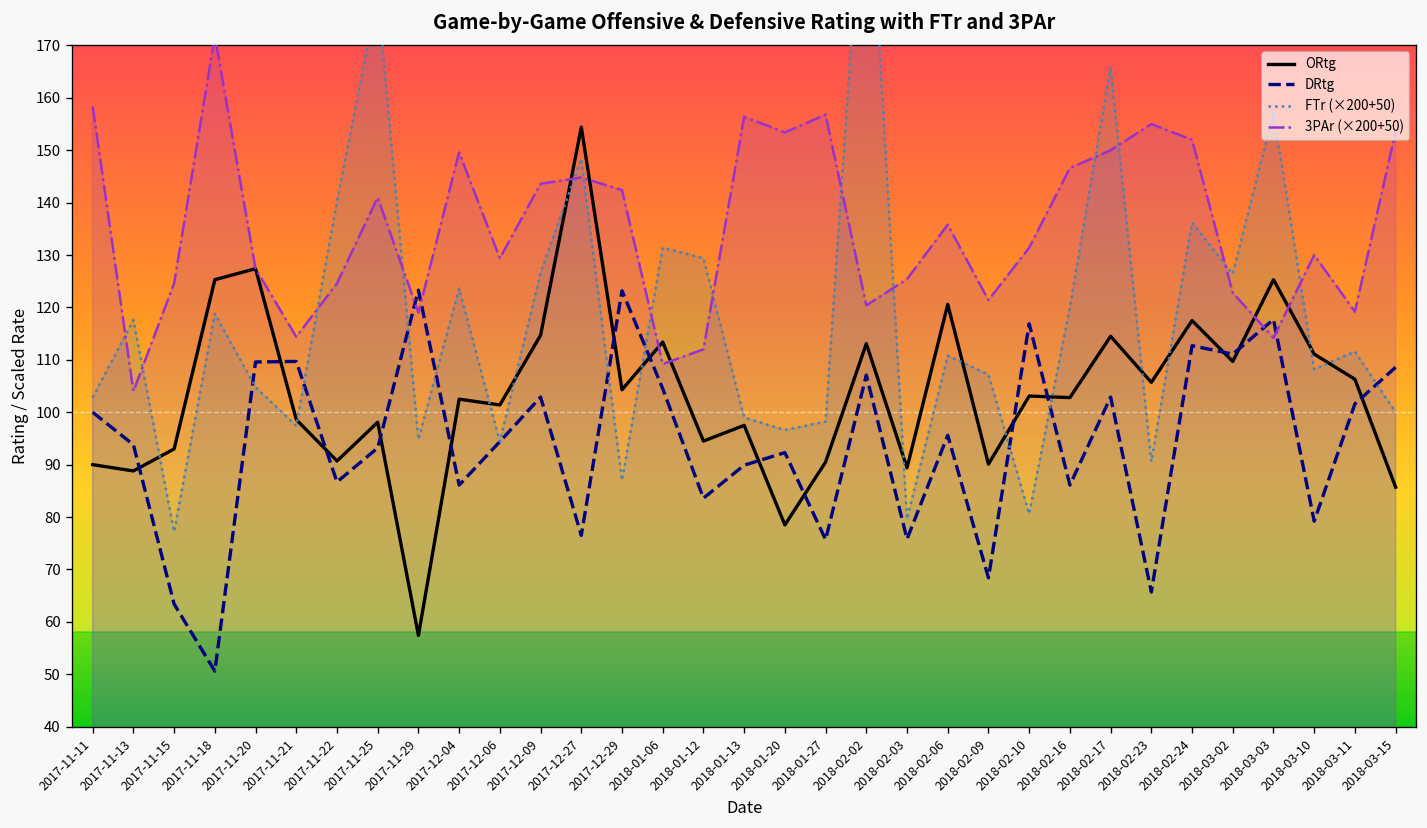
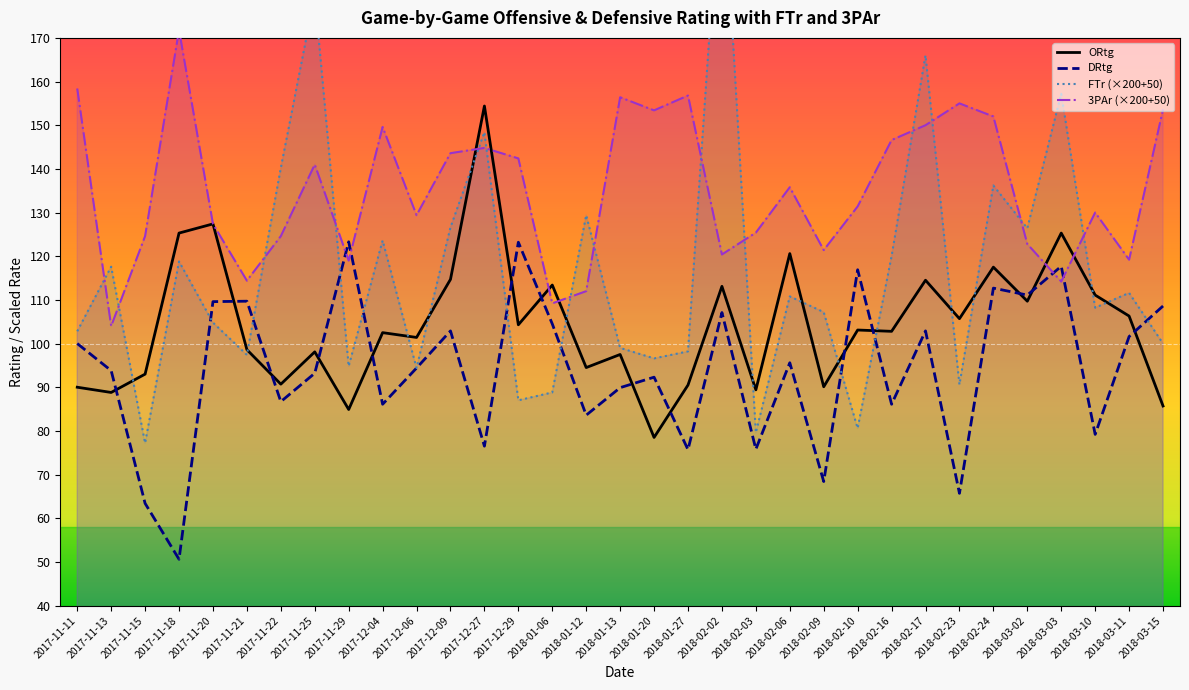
ORtg, 2017-11-29: 57 -> 85
FTr (×200+50), 2018-01-06: 131 -> 89
